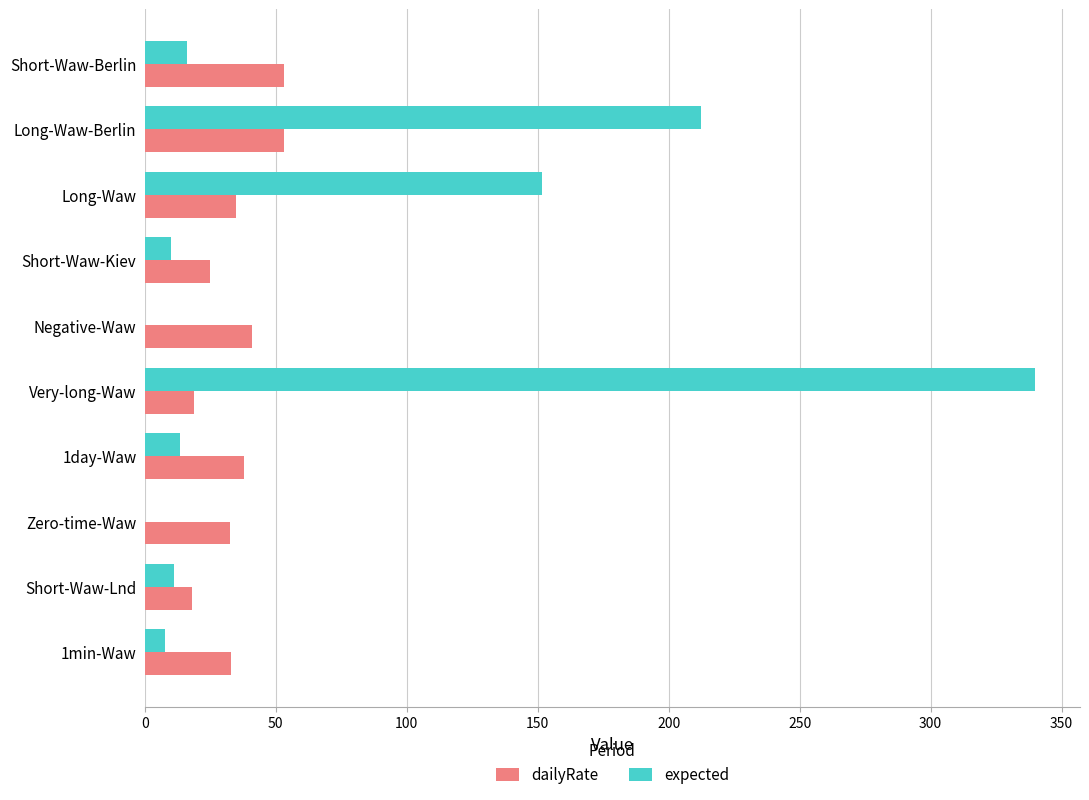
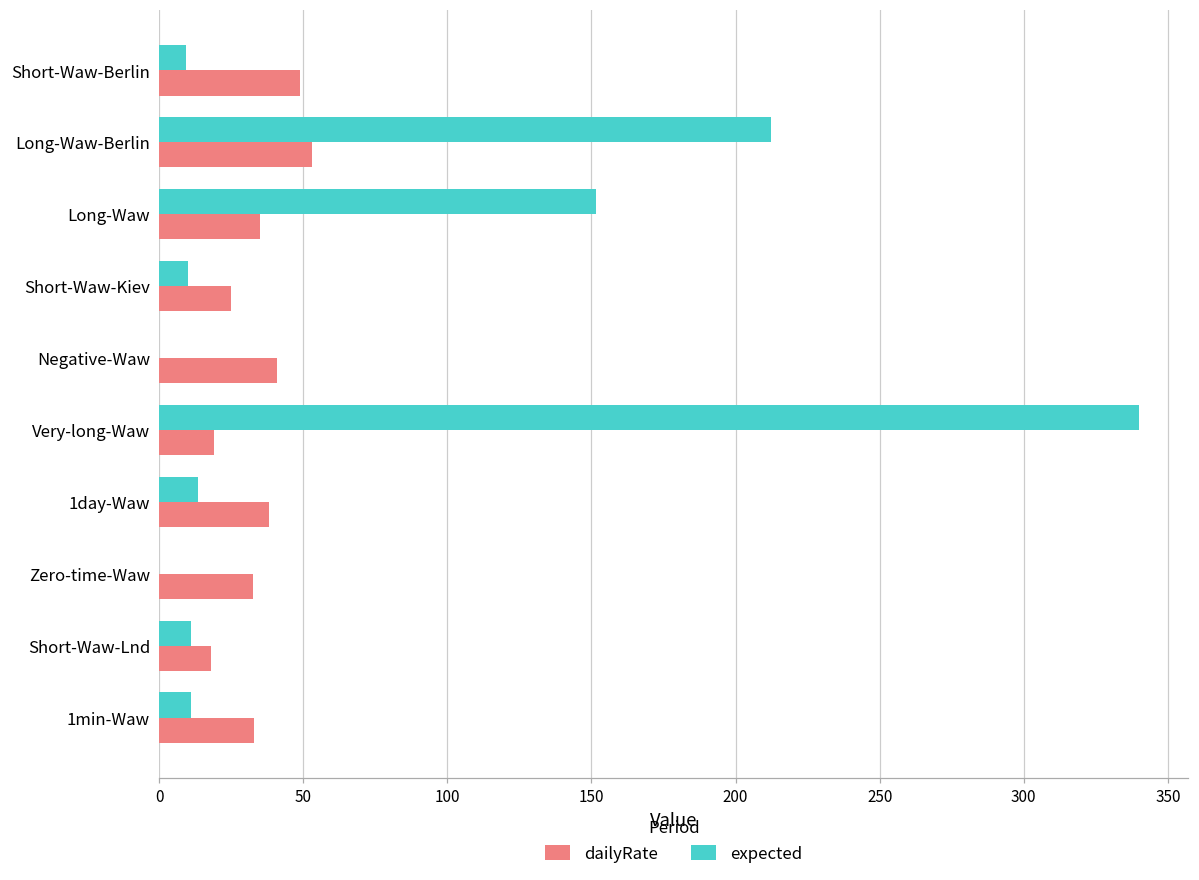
expected, Short-Waw-Berlin: 16 -> 9
dailyRate, Short-Waw-Berlin: 53 -> 49
expected, 1min-Waw: 8 -> 11
